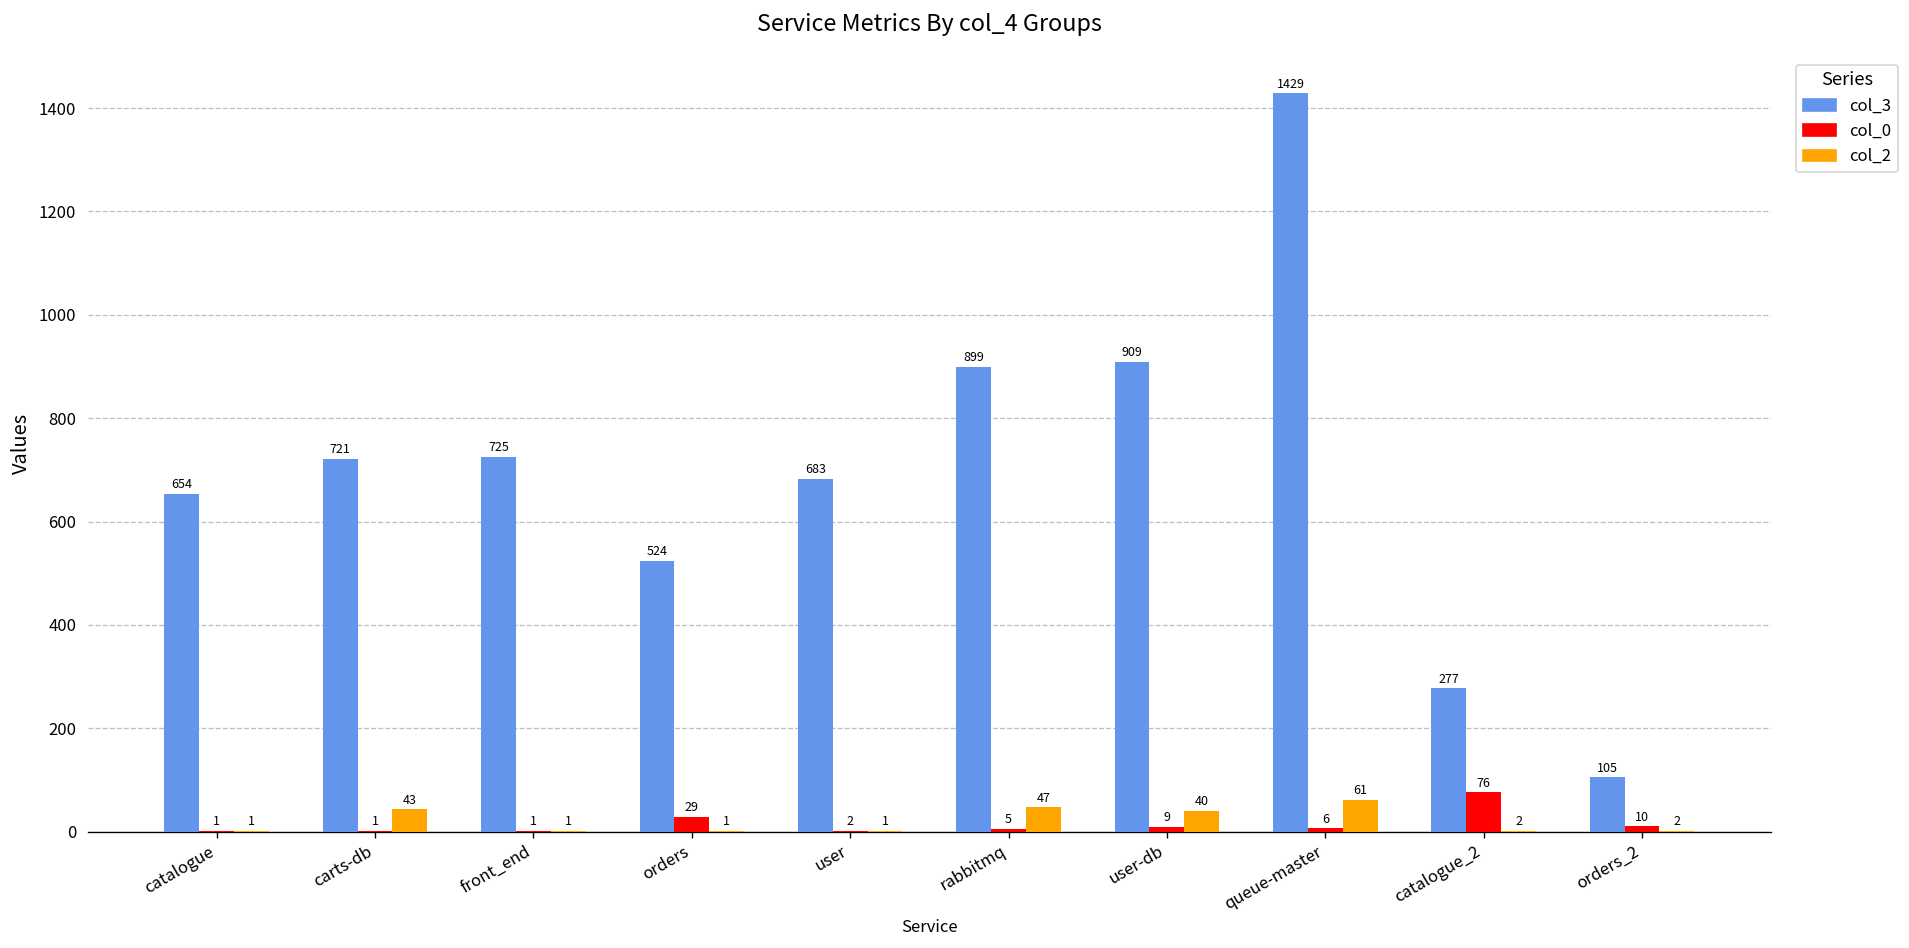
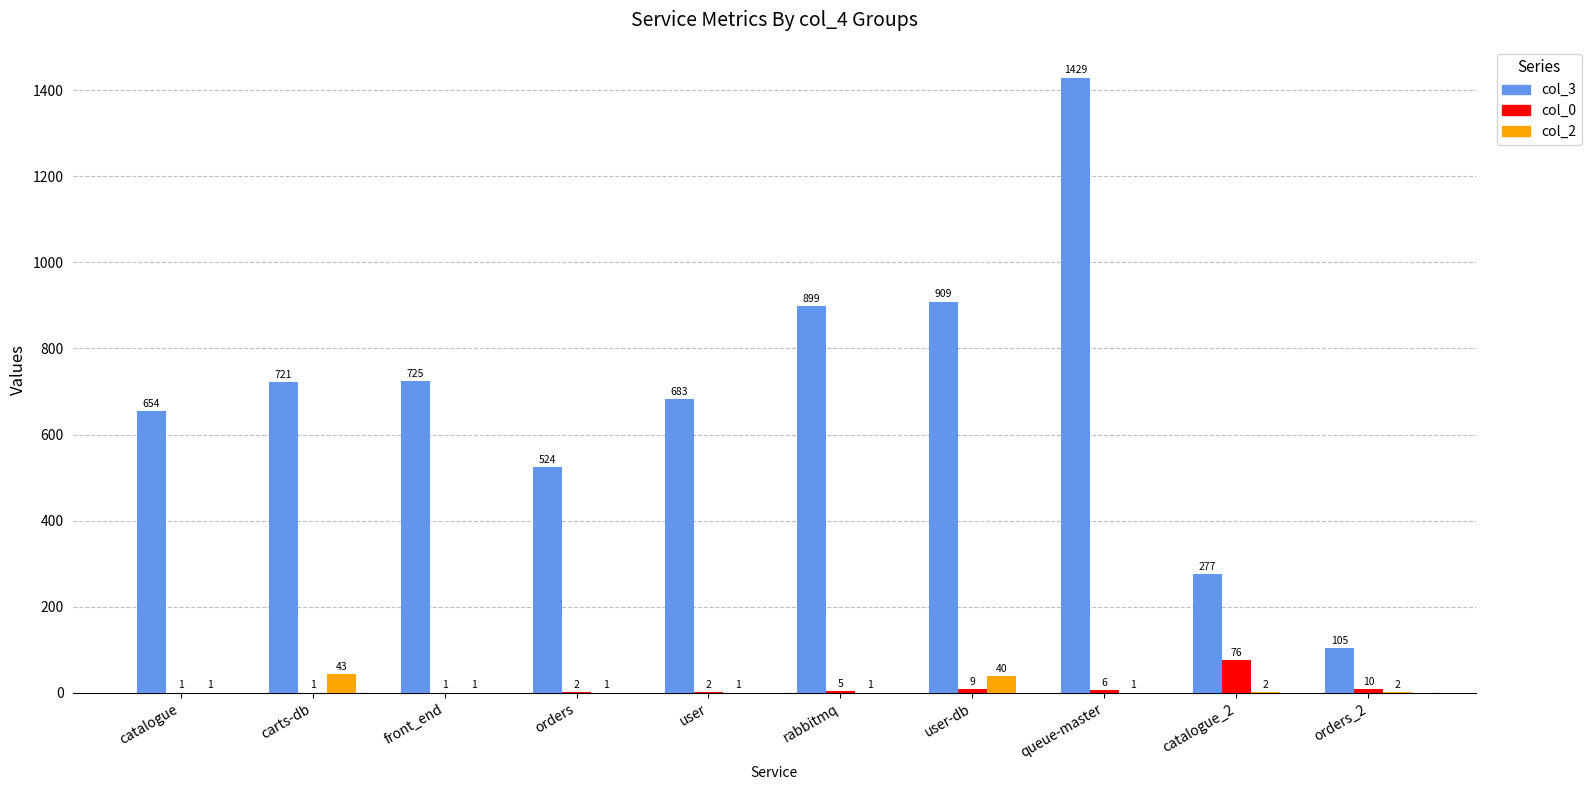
col_0, orders: 29 -> 2
col_2, rabbitmq: 47 -> 1
col_2, queue-master: 61 -> 1
